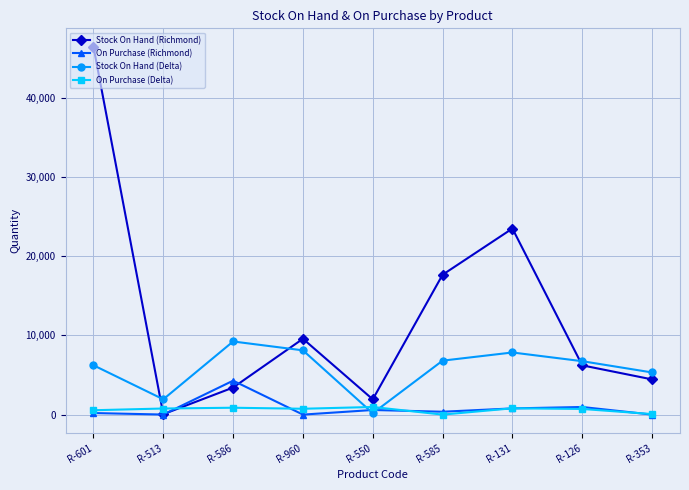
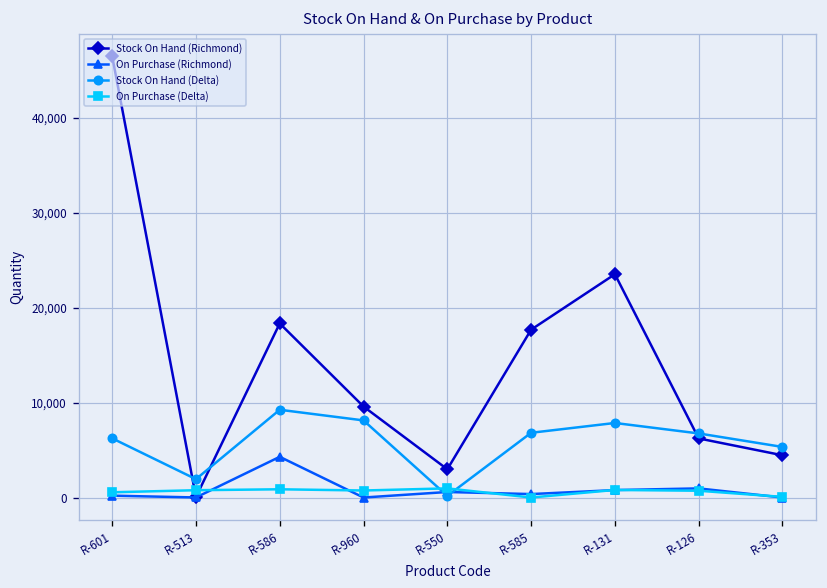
Stock On Hand (Richmond), R-586: 3,000 -> 18,000
Stock On Hand (Richmond), R-550: 2,000 -> 3,000
